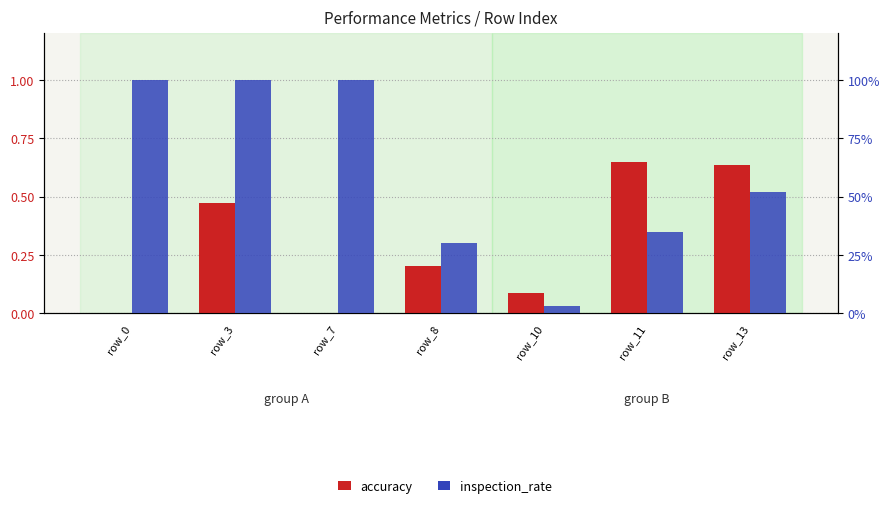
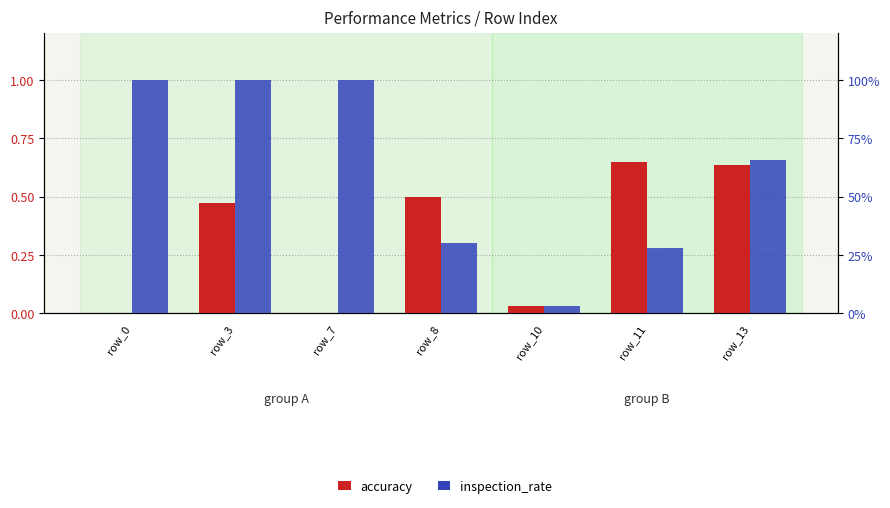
accuracy, row_8: 0.2 -> 0.5
accuracy, row_10: 0.09 -> 0.03
inspection_rate, row_11: 35% -> 28%
inspection_rate, row_13: 52% -> 66%
